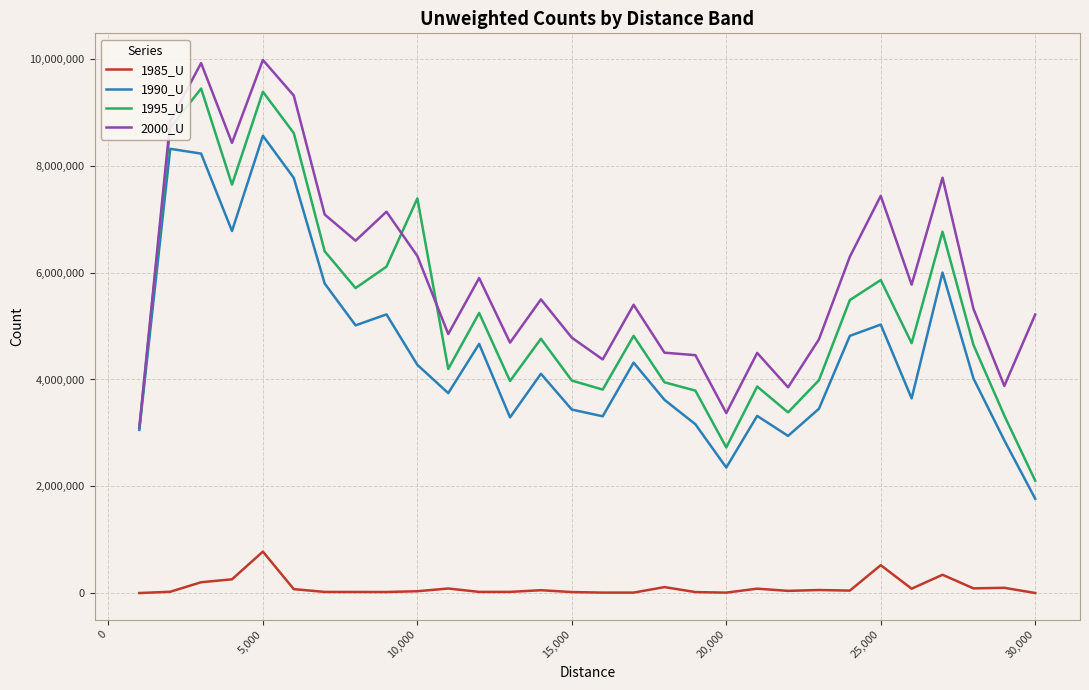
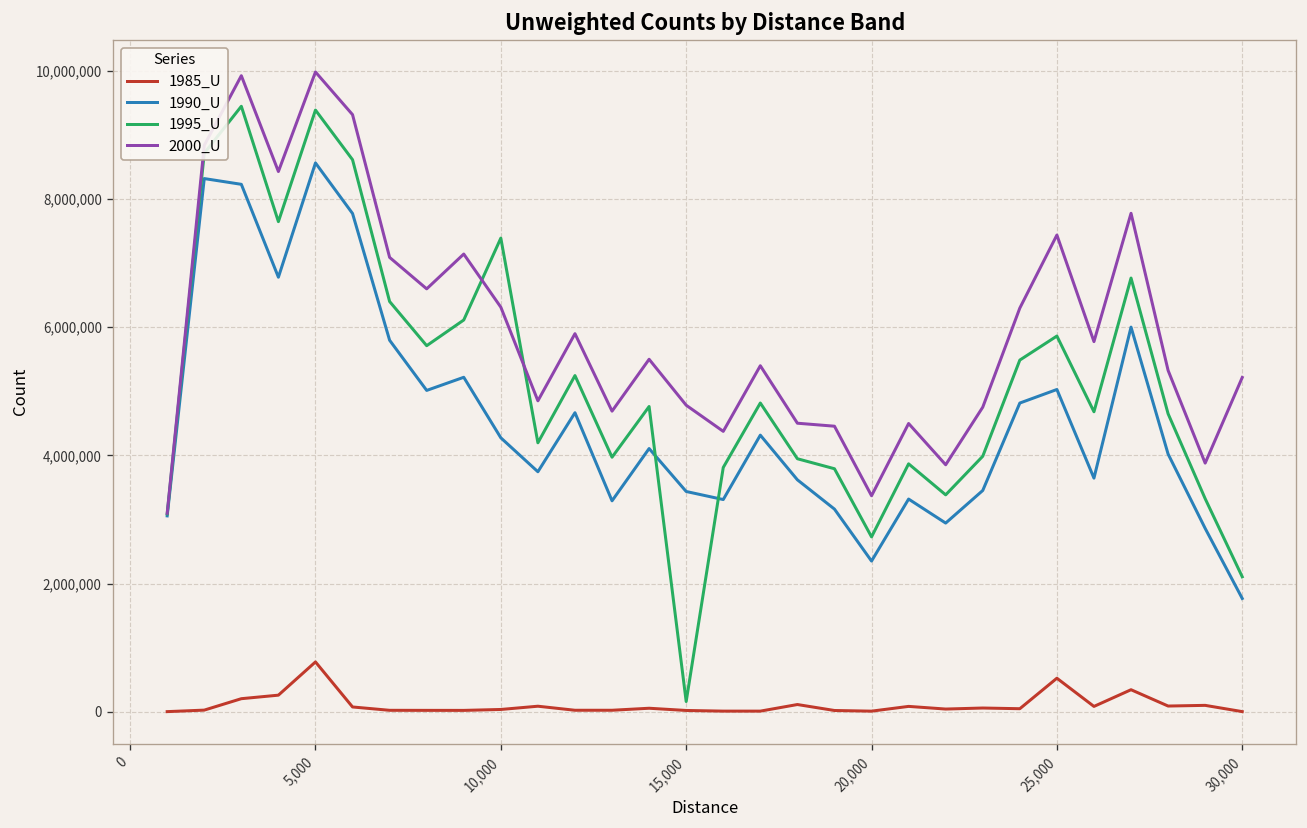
1995_U, 15,000: 4,000,000 -> 200,000
